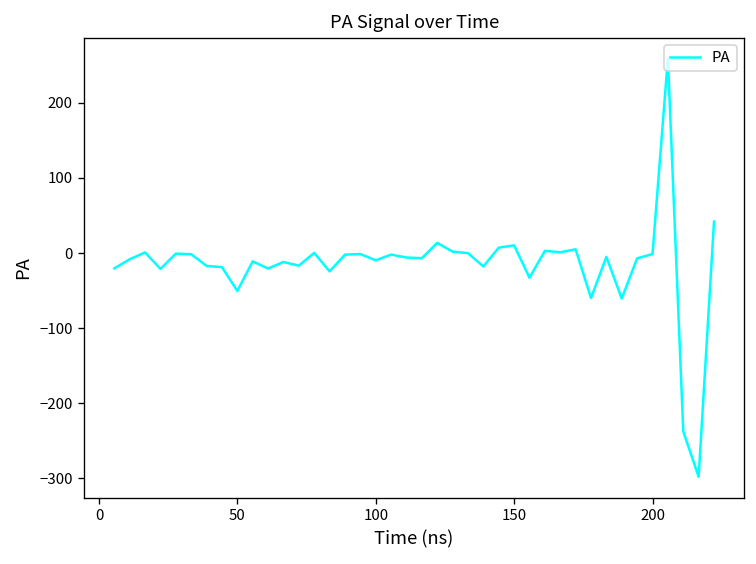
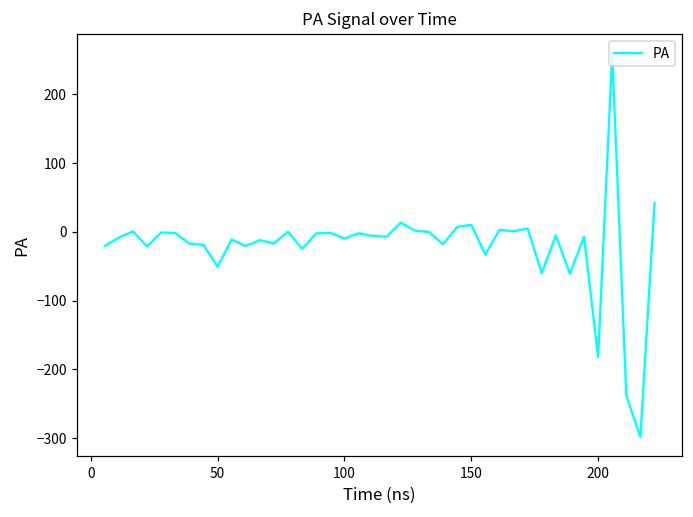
200: 0 -> -180
